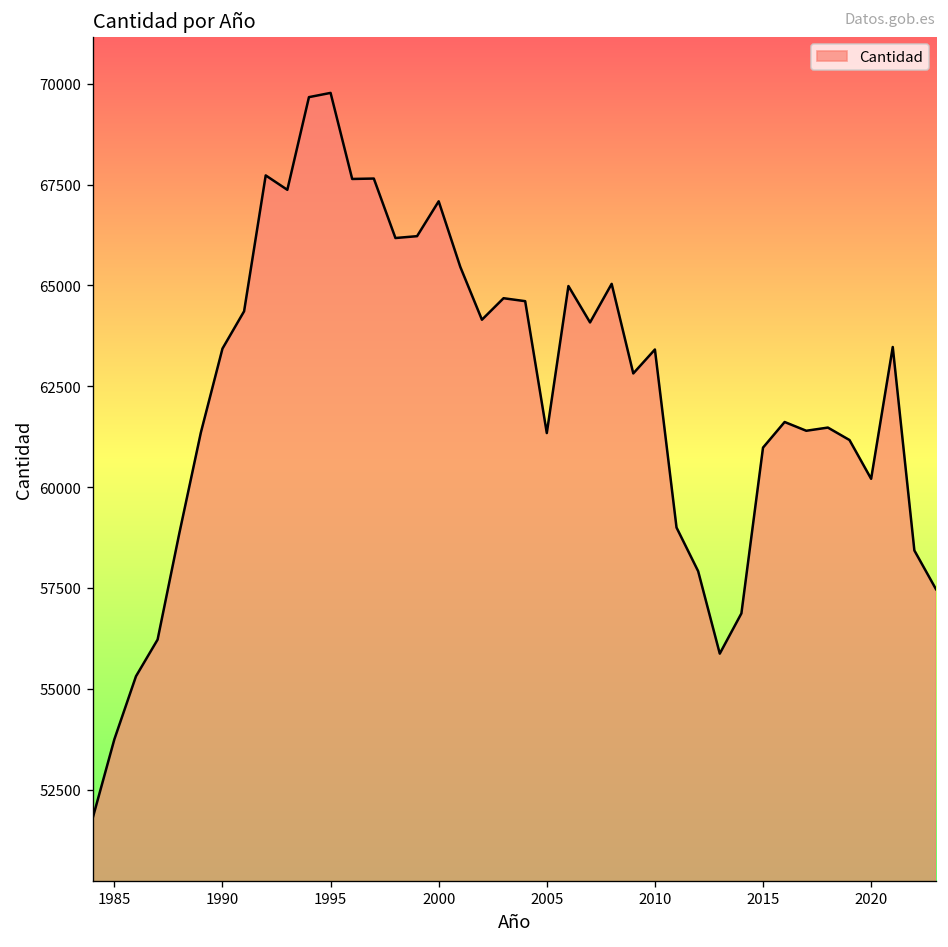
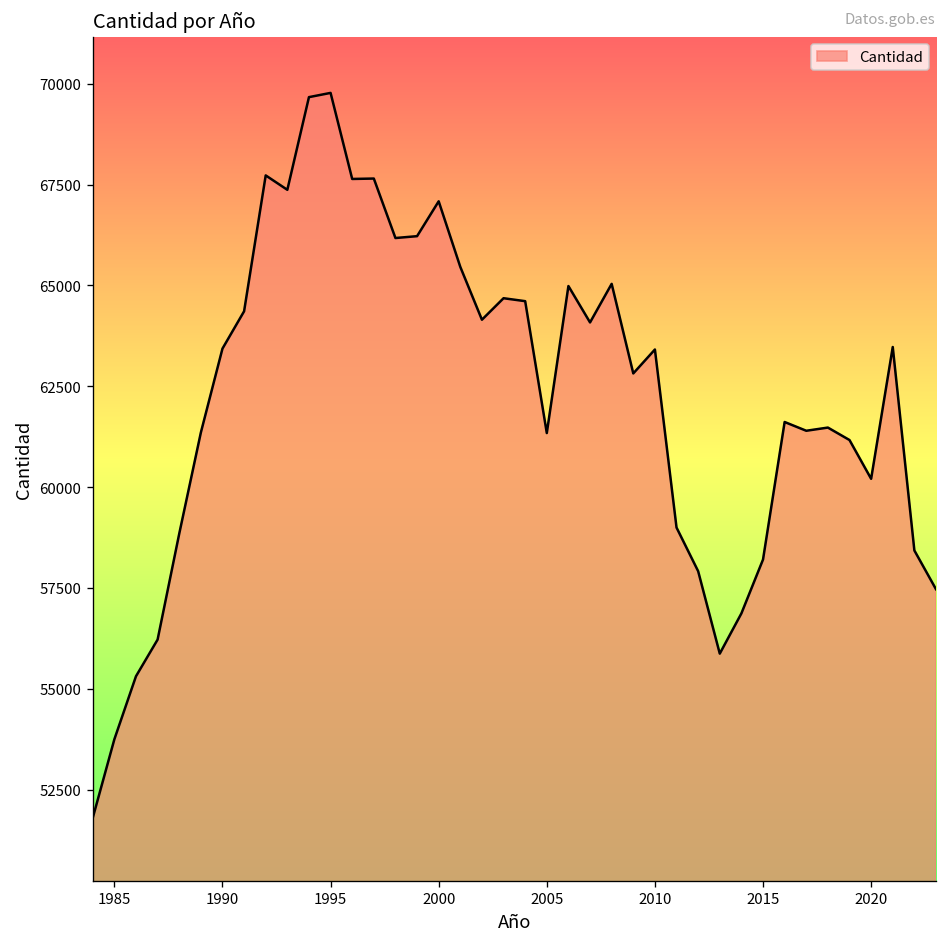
2015: 61000 -> 58200
